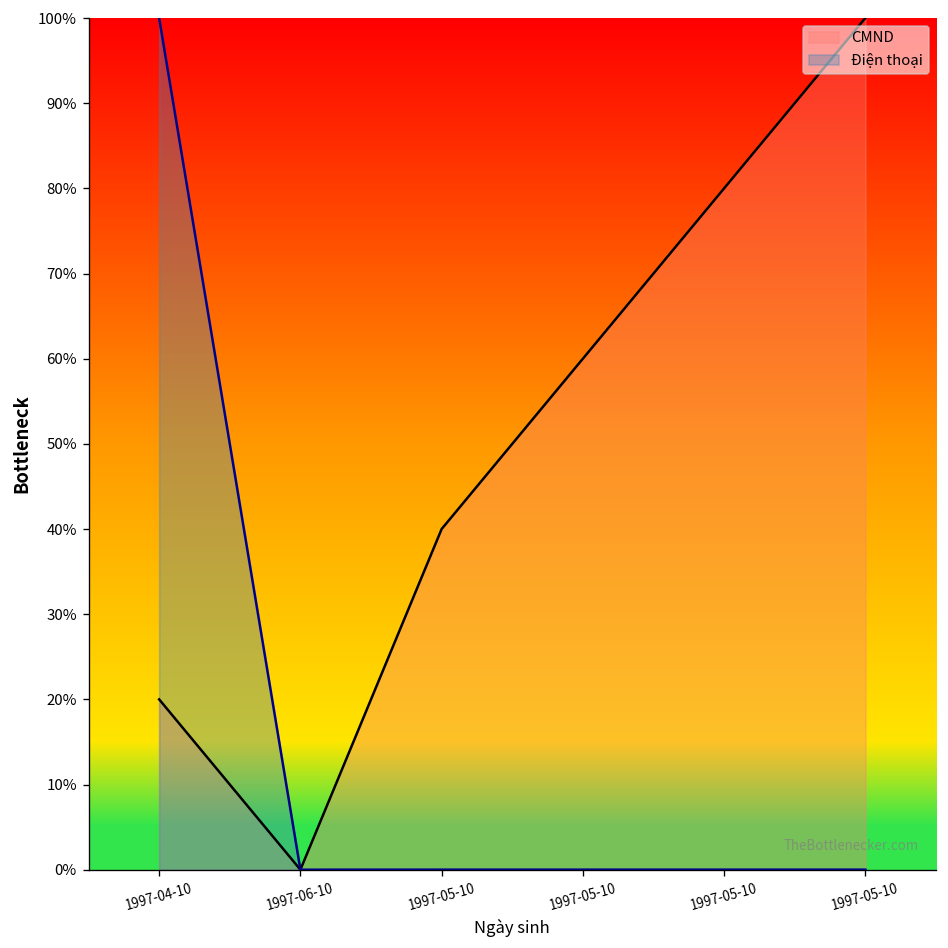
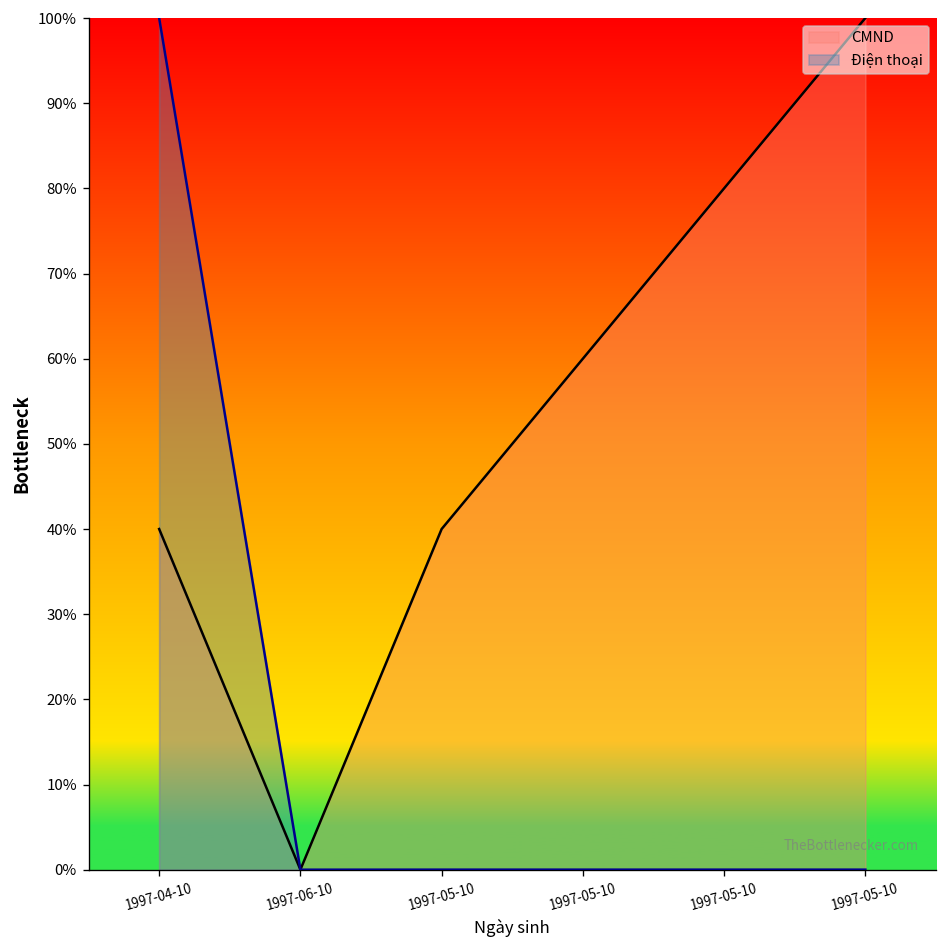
CMND, 1997-04-10: 20% -> 40%
